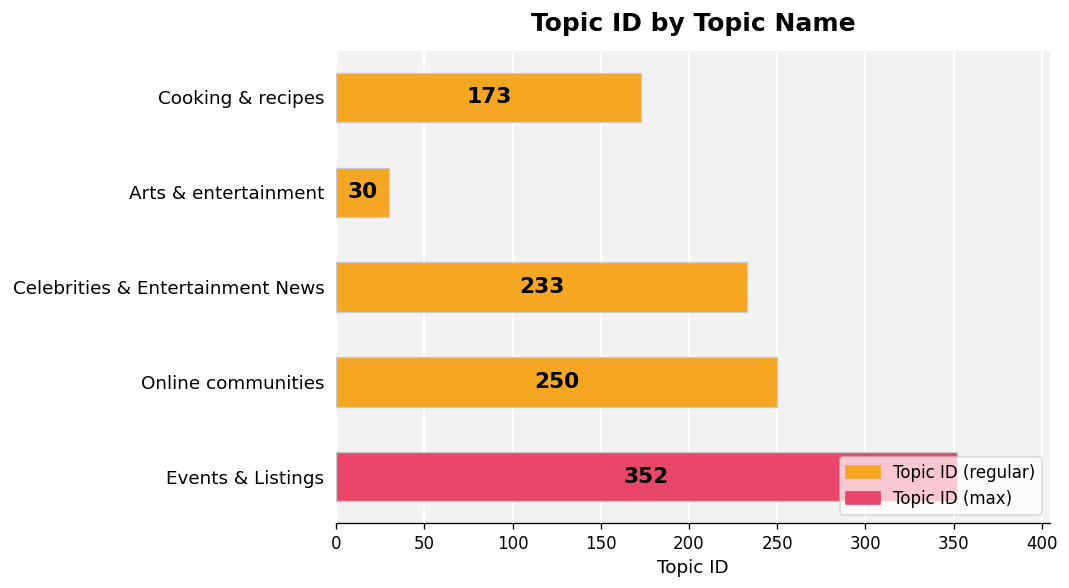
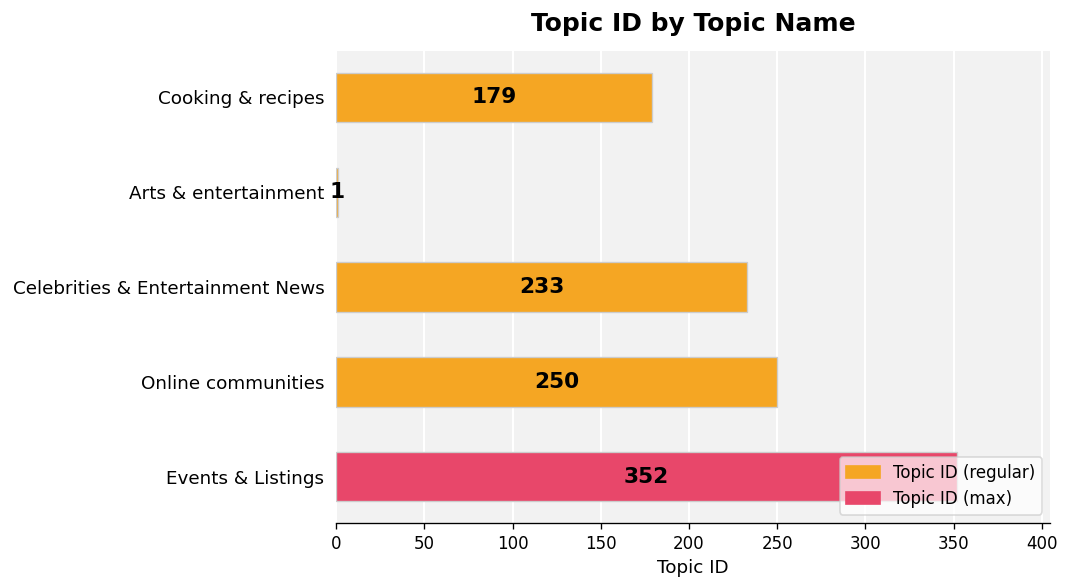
Cooking & recipes: 173 -> 179
Arts & entertainment: 30 -> 1
